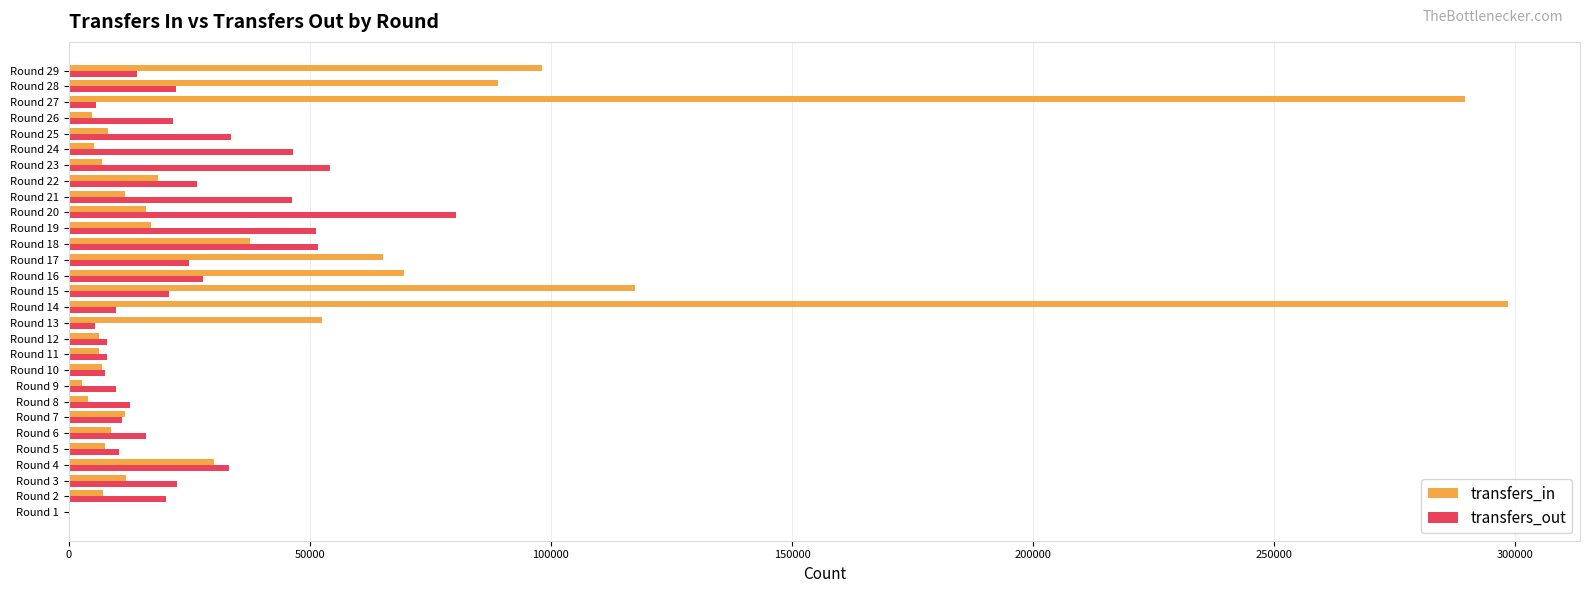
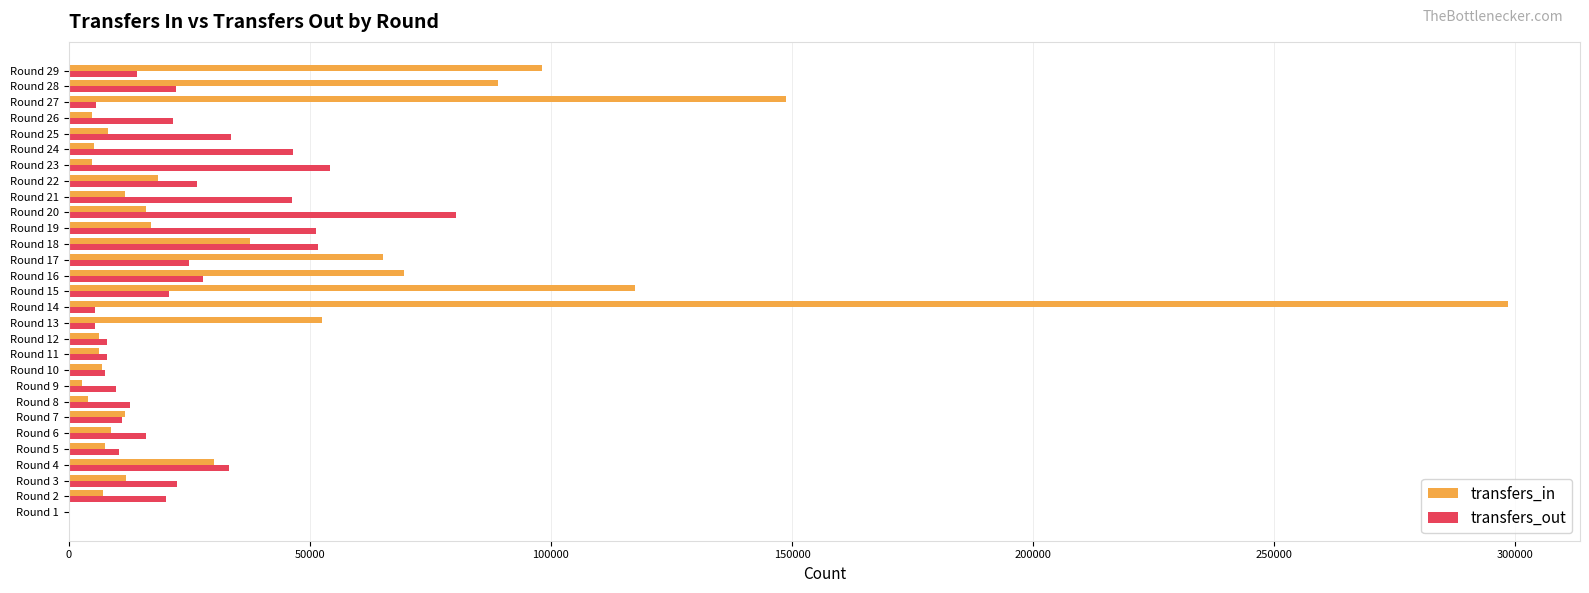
transfers_in, Round 27: 290000 -> 149000
transfers_in, Round 23: 7000 -> 5000
transfers_out, Round 14: 10000 -> 5000
